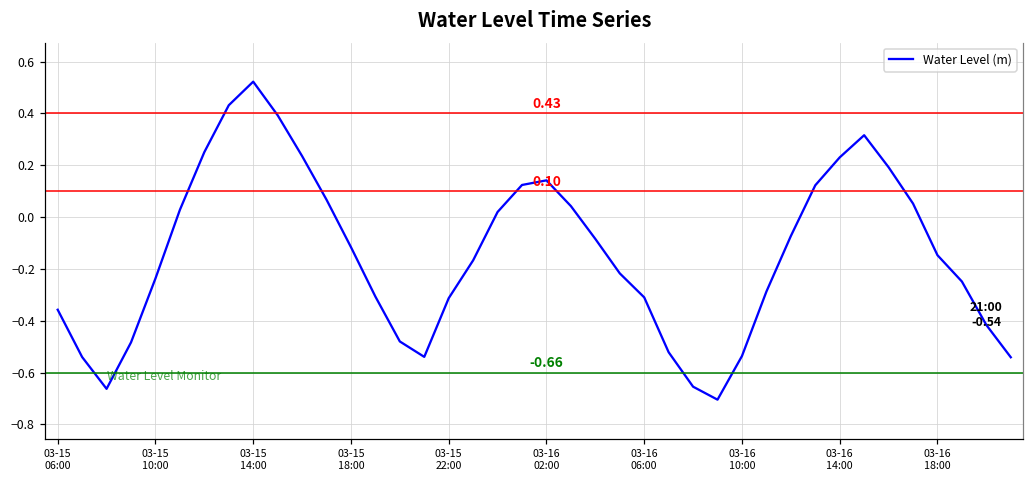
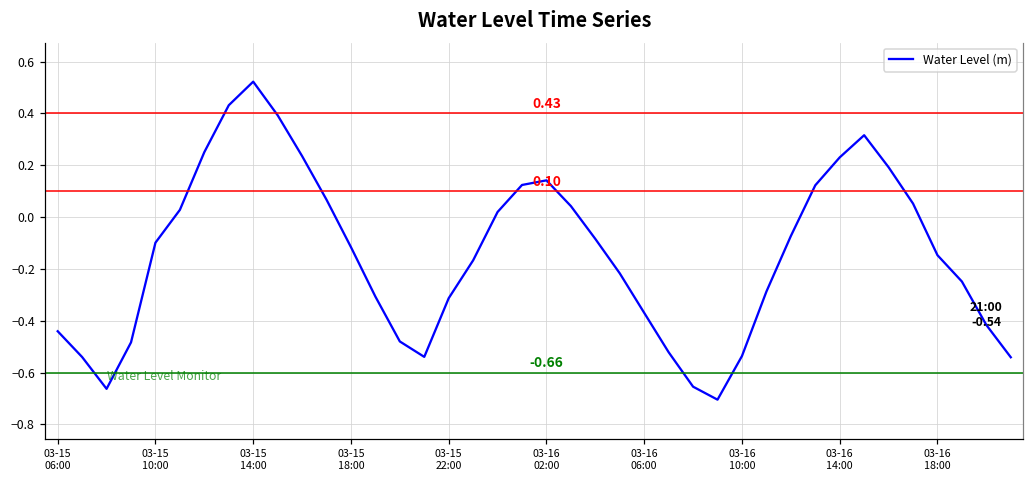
03-15 06:00: -0.36 -> -0.44
03-15 10:00: -0.24 -> -0.10
03-16 06:00: -0.31 -> -0.37
